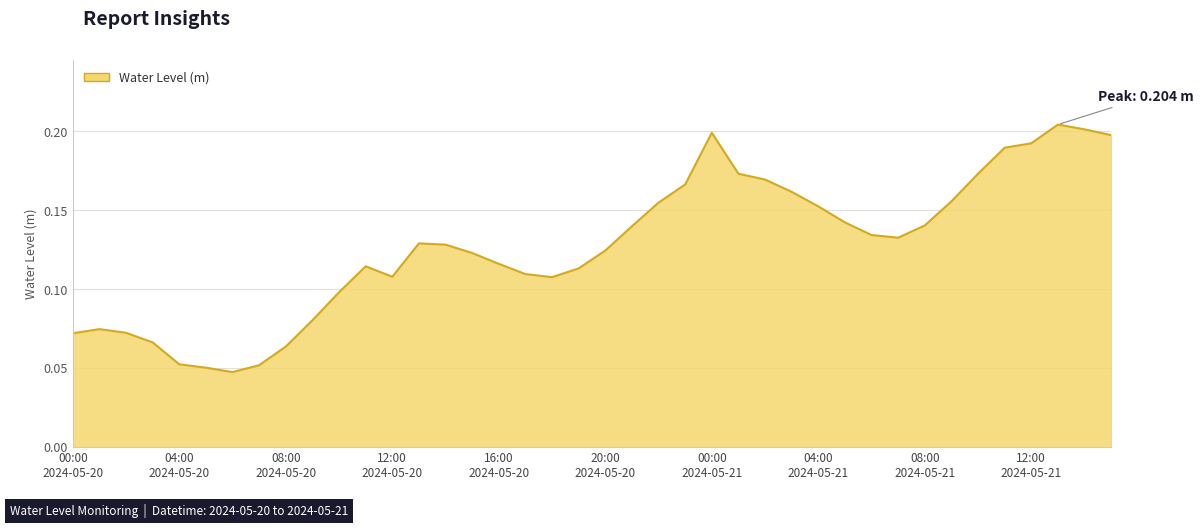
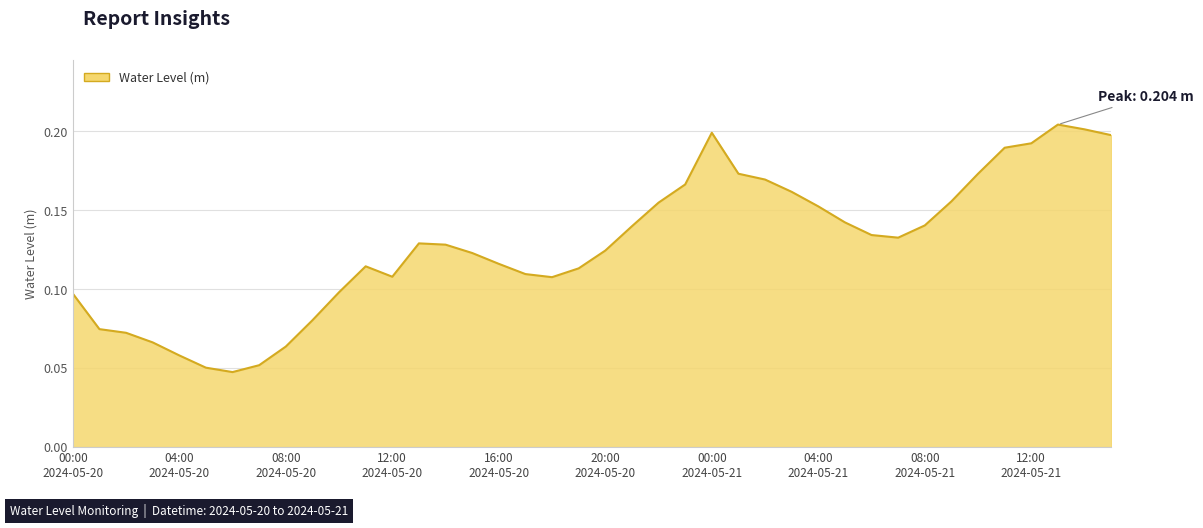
00:00 2024-05-20: 0.072 -> 0.097
04:00 2024-05-20: 0.052 -> 0.058
